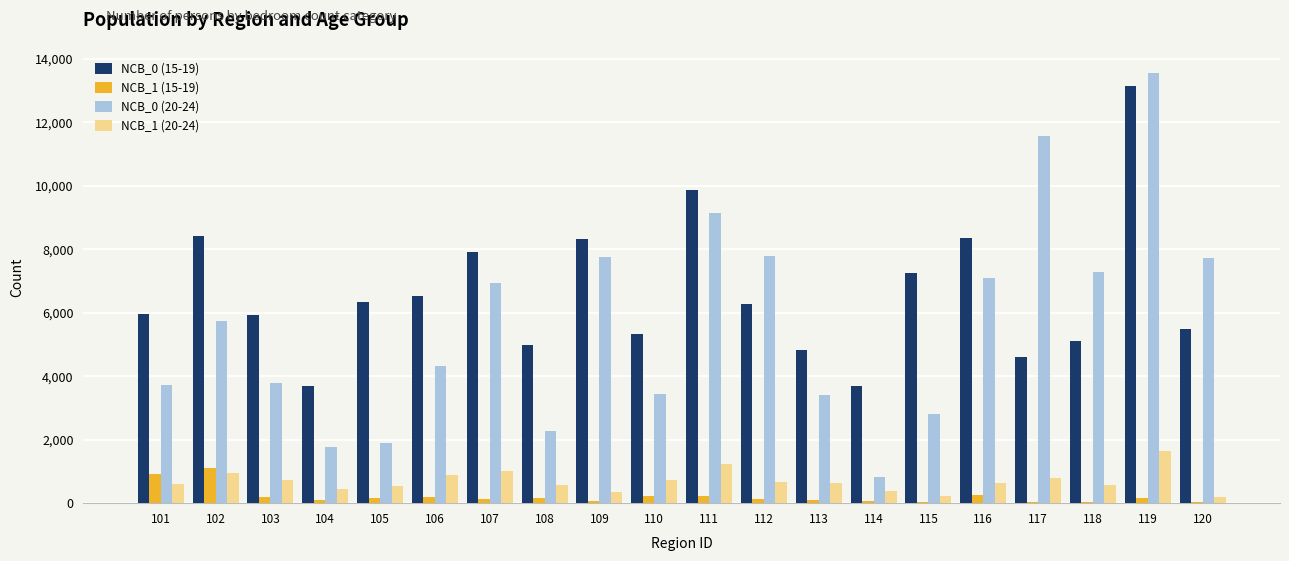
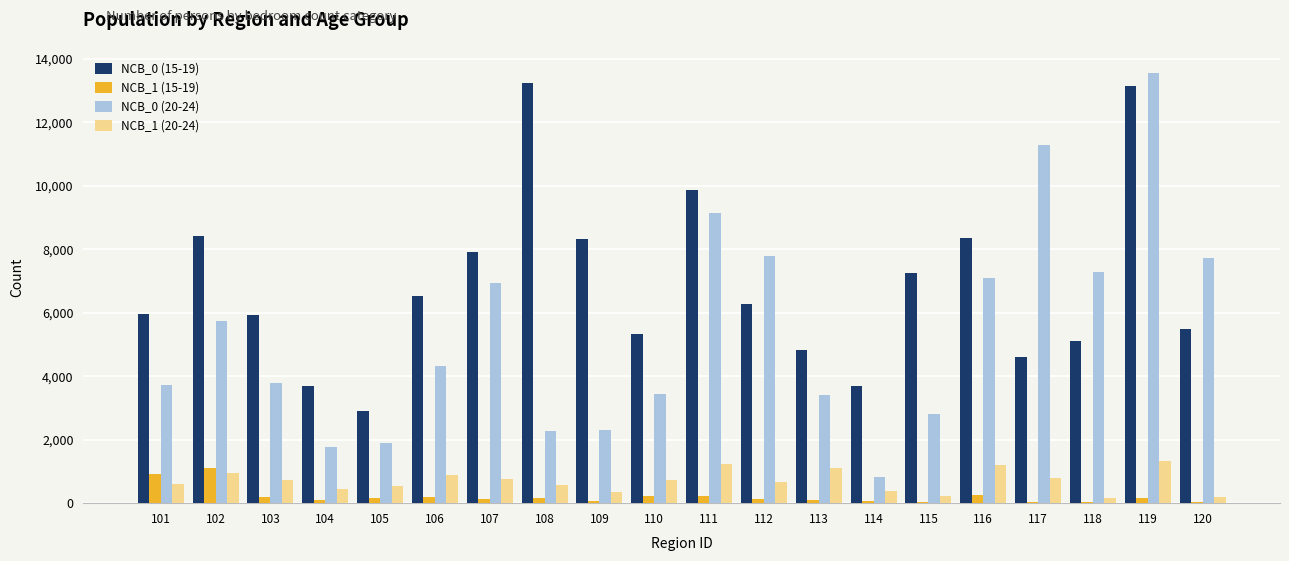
NCB_0 (15-19), 105: 6,400 -> 2,900
NCB_1 (20-24), 107: 1,000 -> 700
NCB_0 (15-19), 108: 5,000 -> 13,200
NCB_0 (20-24), 109: 7,800 -> 2,300
NCB_1 (20-24), 113: 600 -> 1,100
NCB_1 (20-24), 116: 600 -> 1,200
NCB_0 (20-24), 117: 11,600 -> 11,300
NCB_1 (20-24), 118: 600 -> 100
NCB_1 (20-24), 119: 1,600 -> 1,300
